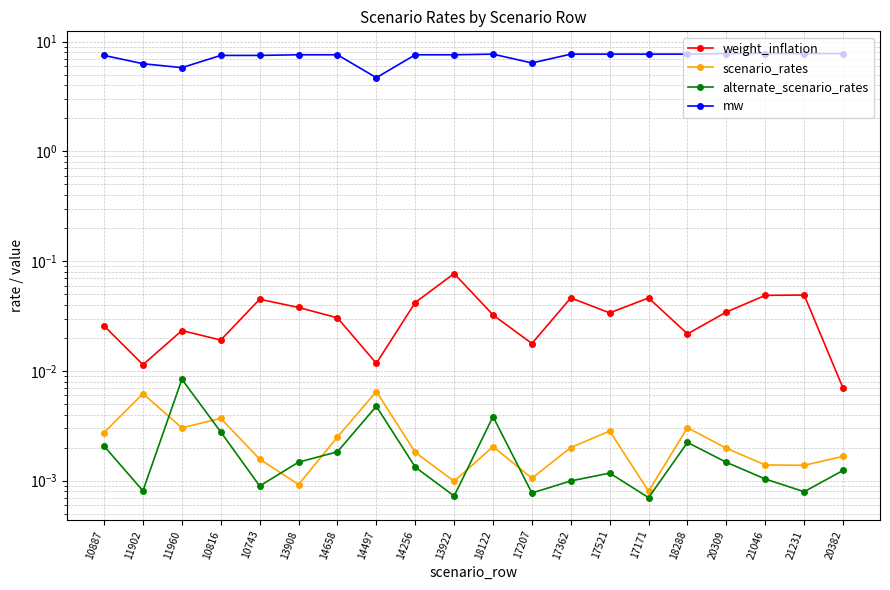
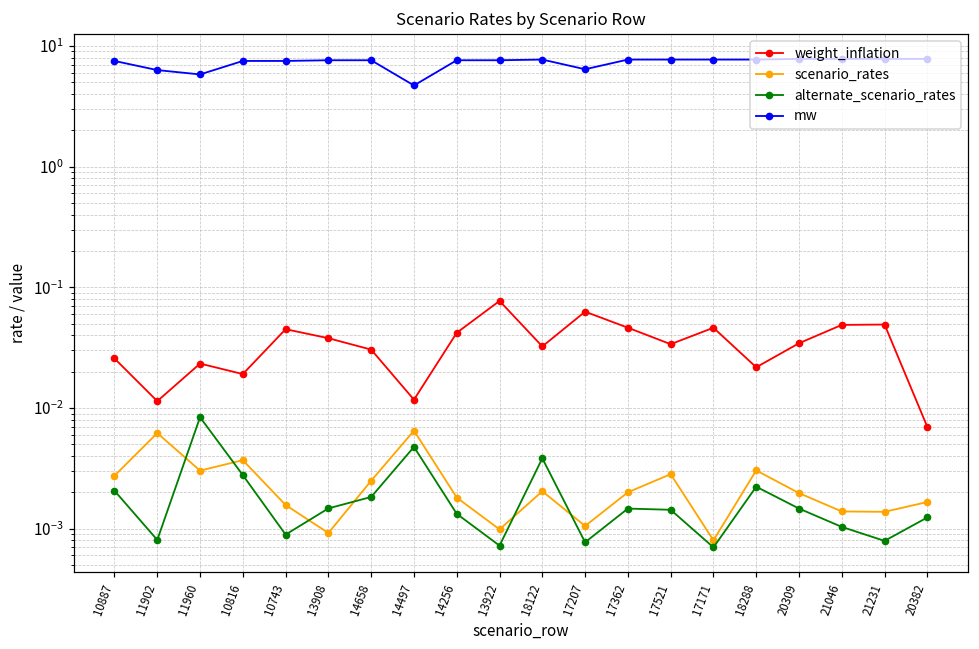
weight_inflation, 17207: 0.018 -> 0.06
alternate_scenario_rates, 17362: 0.0010 -> 0.0015
alternate_scenario_rates, 17521: 0.0012 -> 0.0014
